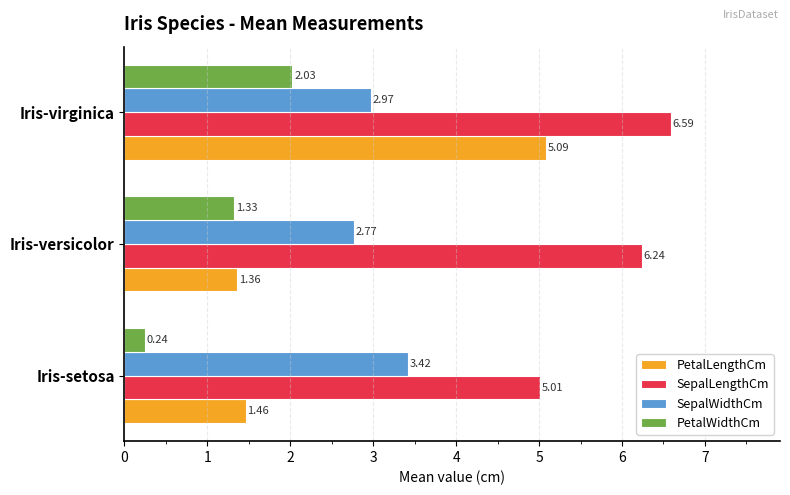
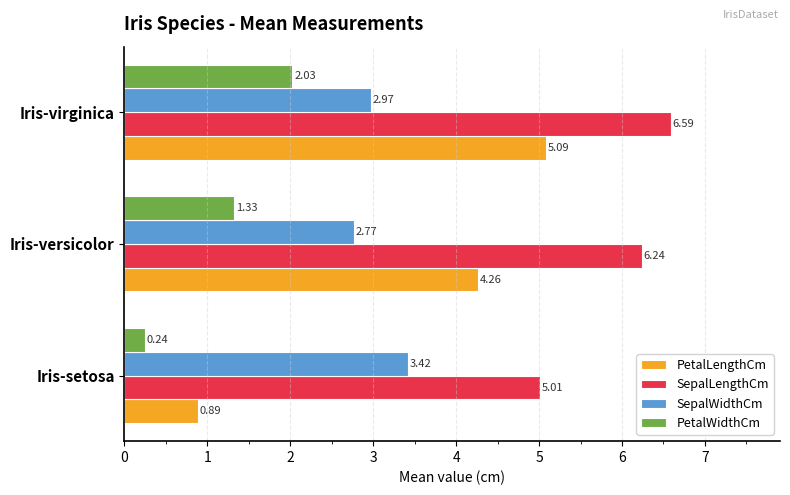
PetalLengthCm, Iris-versicolor: 1.36 -> 4.26
PetalLengthCm, Iris-setosa: 1.46 -> 0.89
